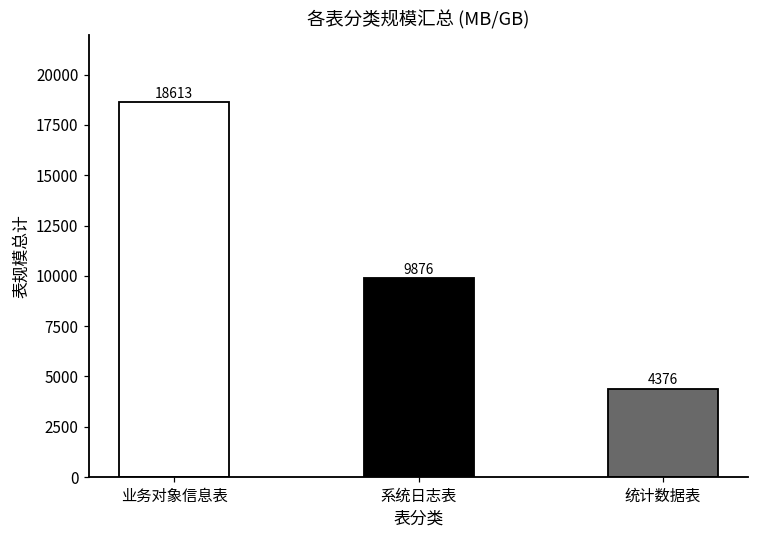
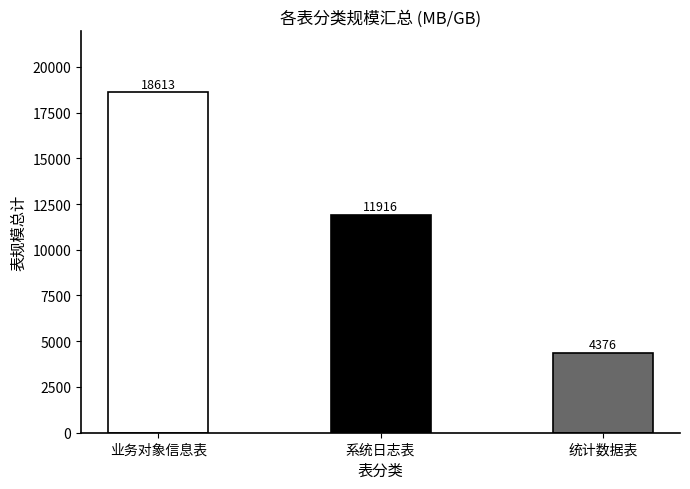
系统日志表: 9876 -> 11916
